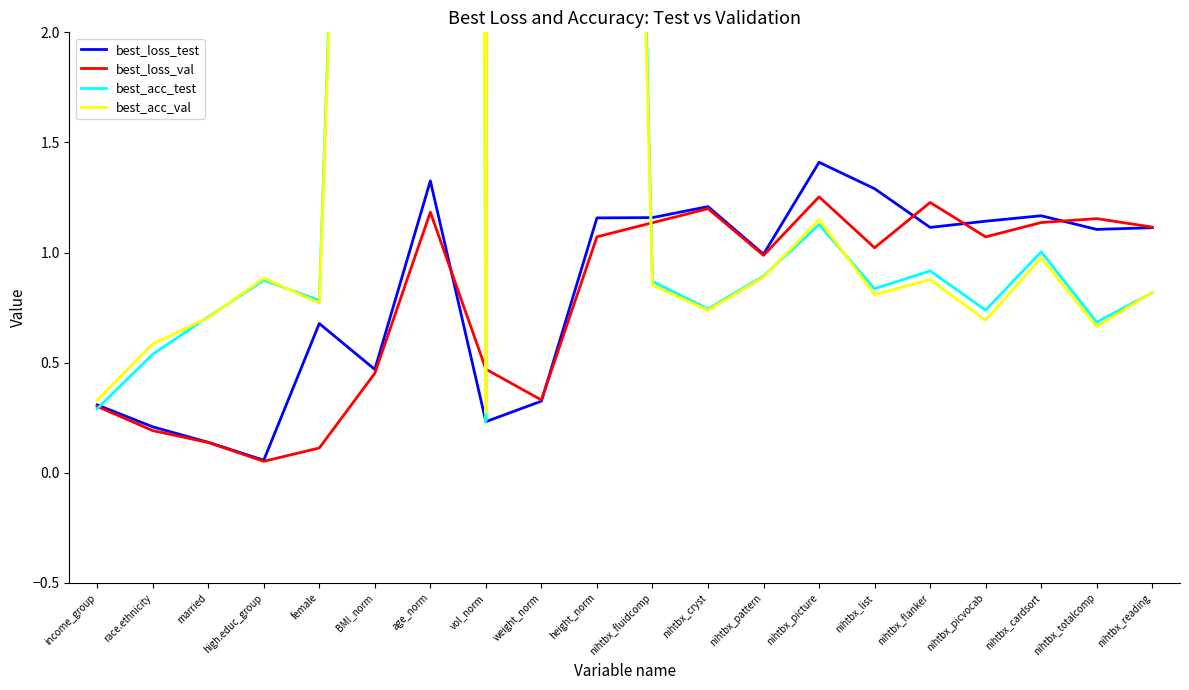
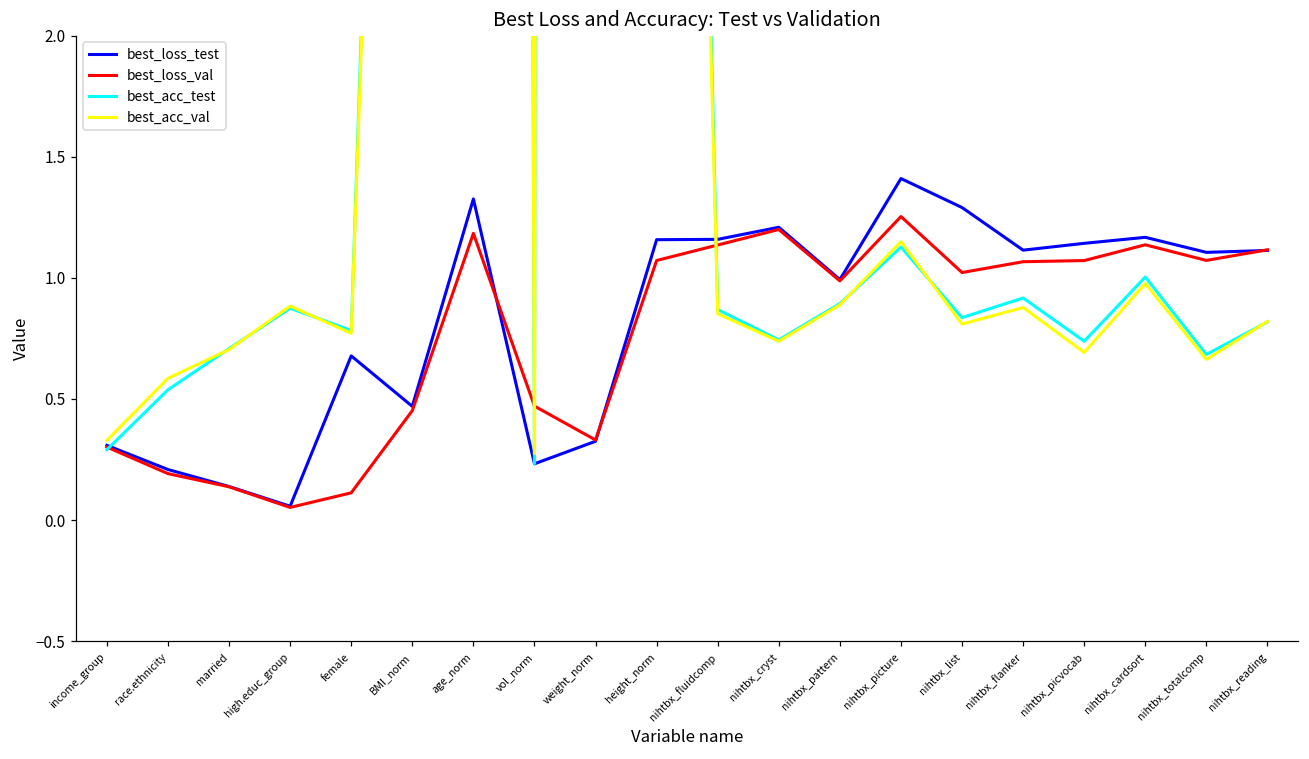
best_loss_val, nihtbx_flanker: 1.23 -> 1.07
best_loss_val, nihtbx_totalcomp: 1.15 -> 1.07
